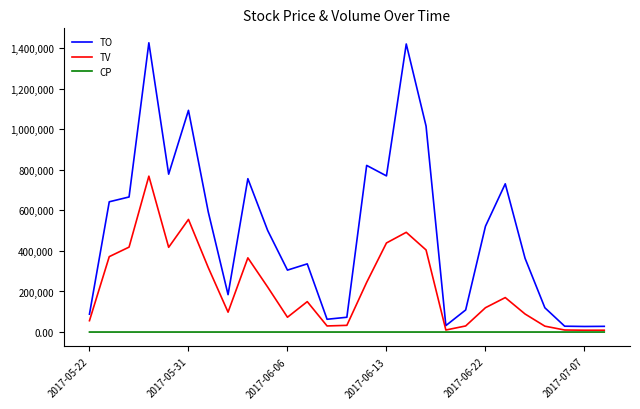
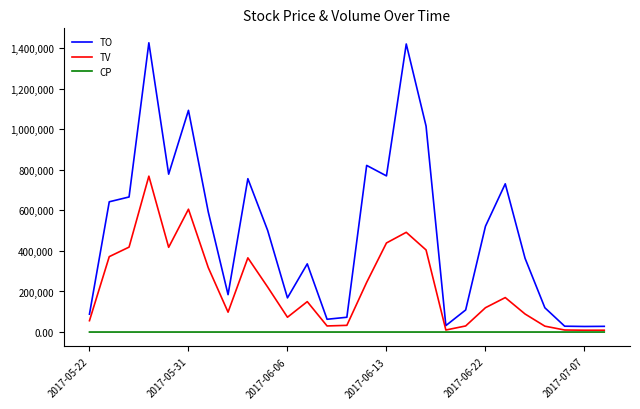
TV, 2017-05-31: 560,000 -> 610,000
TO, 2017-06-06: 310,000 -> 170,000
